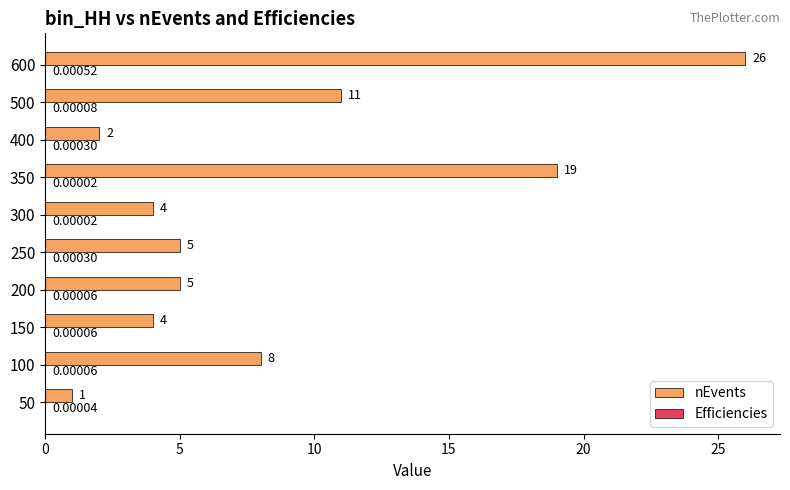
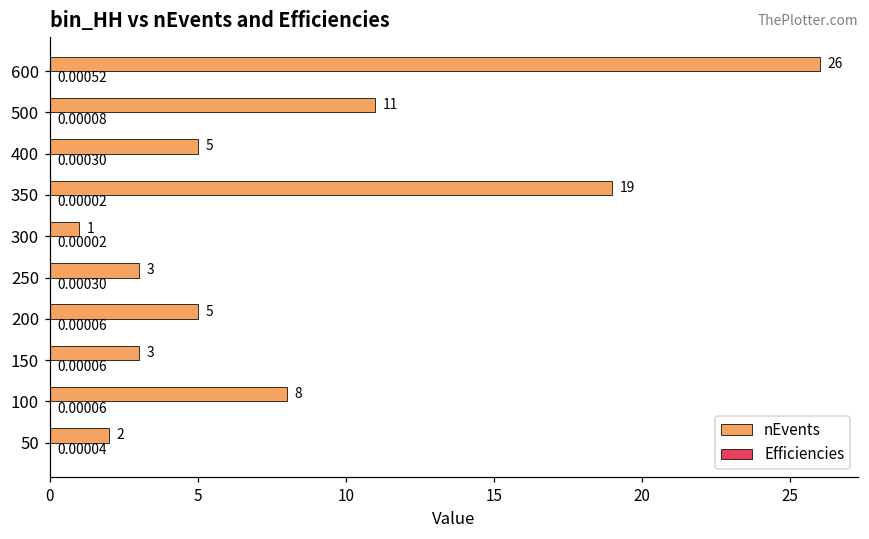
nEvents, 400: 2 -> 5
nEvents, 300: 4 -> 1
nEvents, 250: 5 -> 3
nEvents, 150: 4 -> 3
nEvents, 50: 1 -> 2
